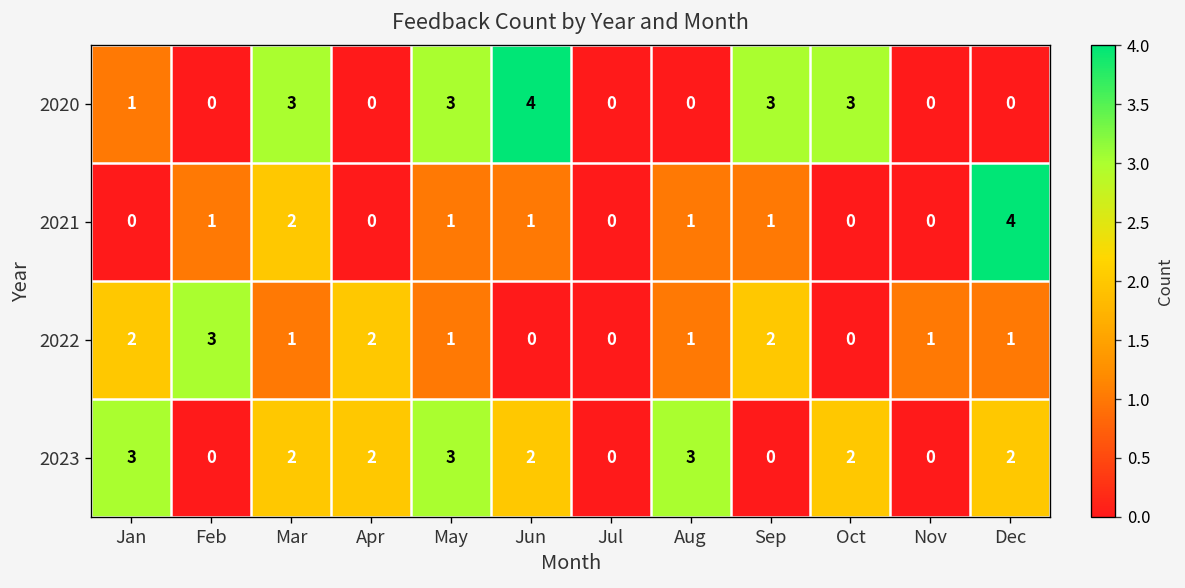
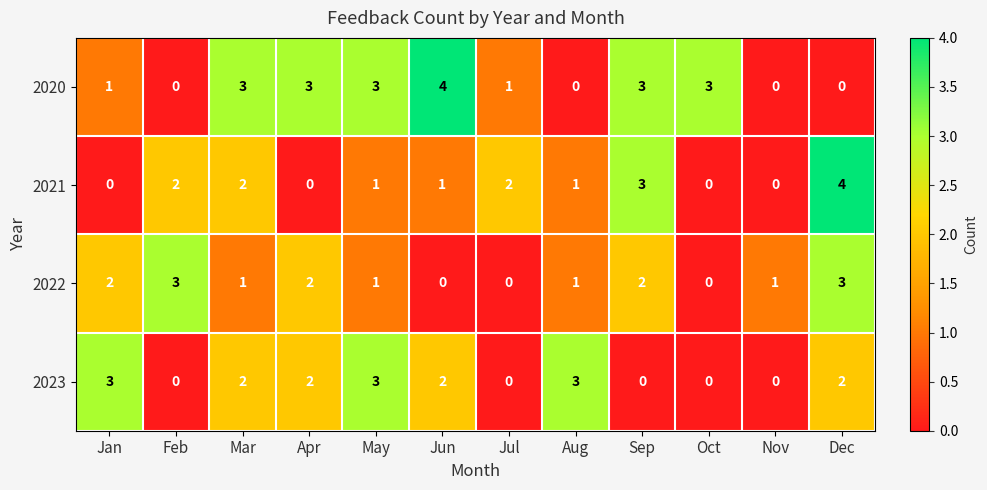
2020, Apr: 0 -> 3
2020, Jul: 0 -> 1
2021, Feb: 1 -> 2
2021, Jul: 0 -> 2
2021, Sep: 1 -> 3
2022, Dec: 1 -> 3
2023, Oct: 2 -> 0
